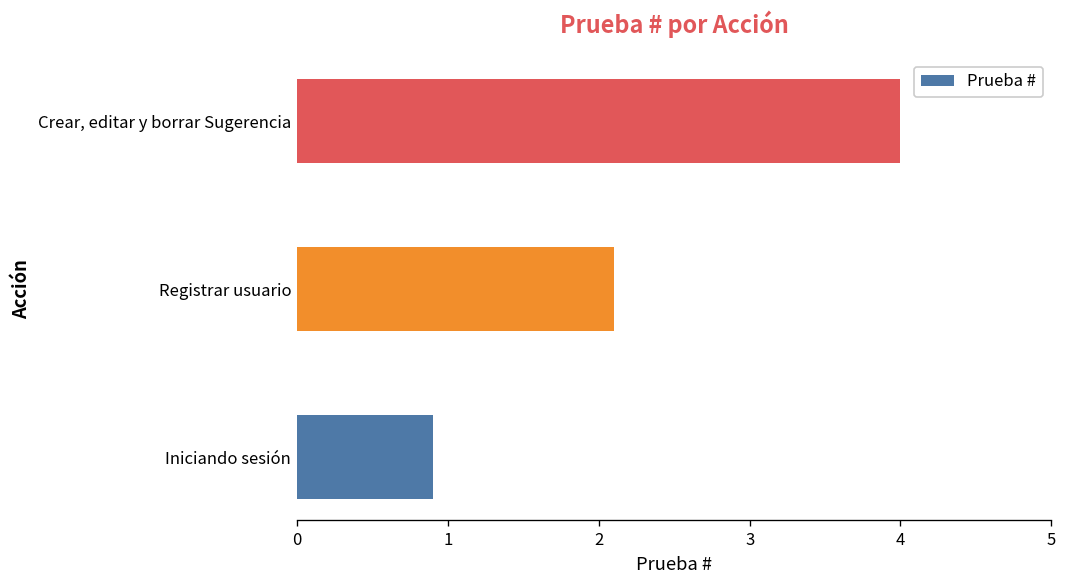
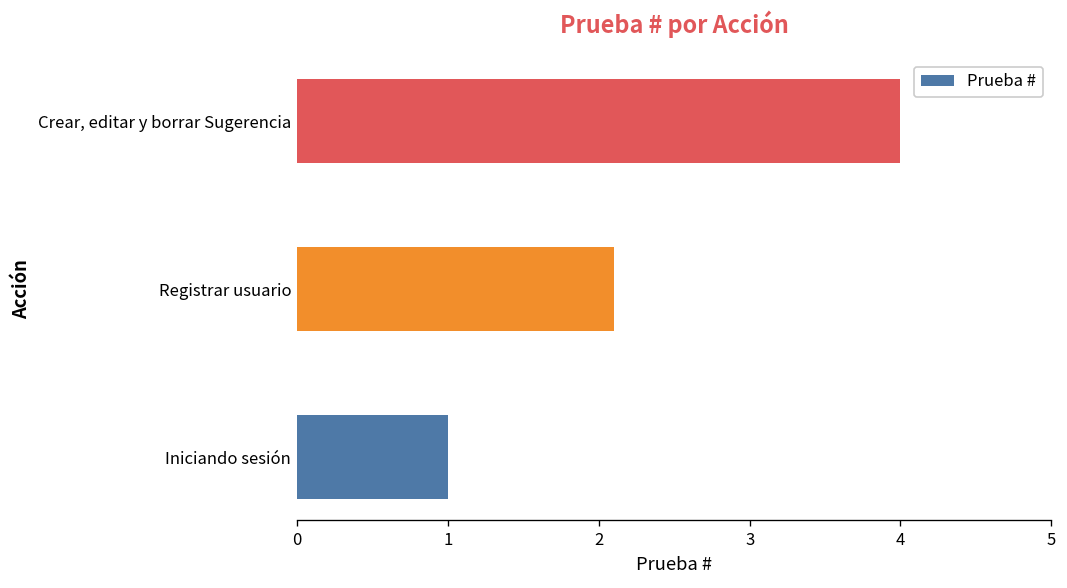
Iniciando sesión: 0.9 -> 1.0
